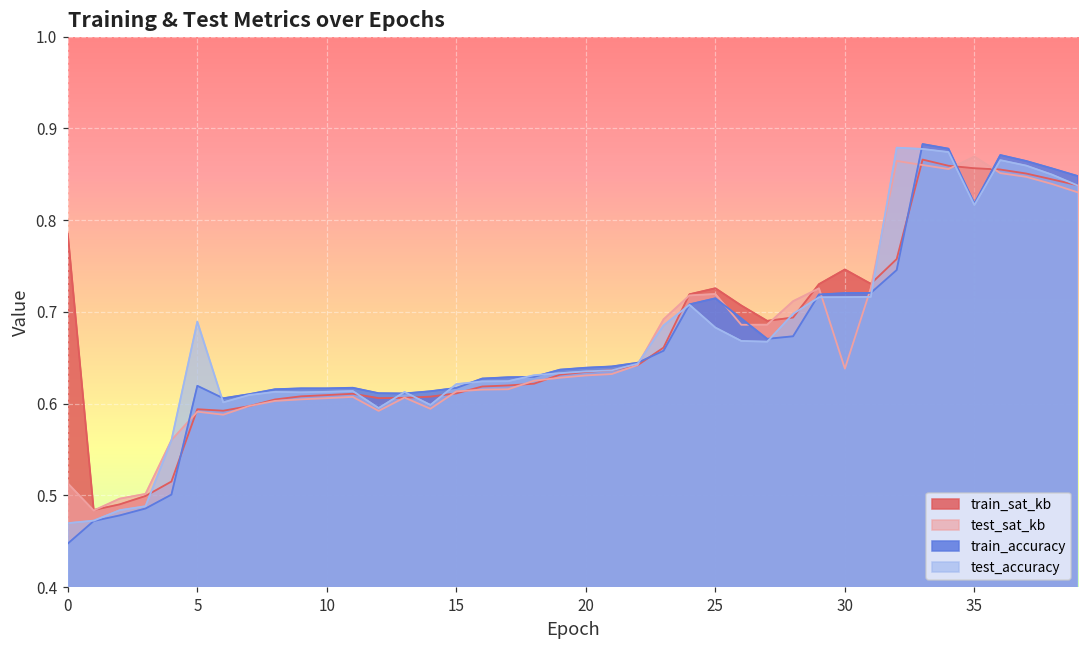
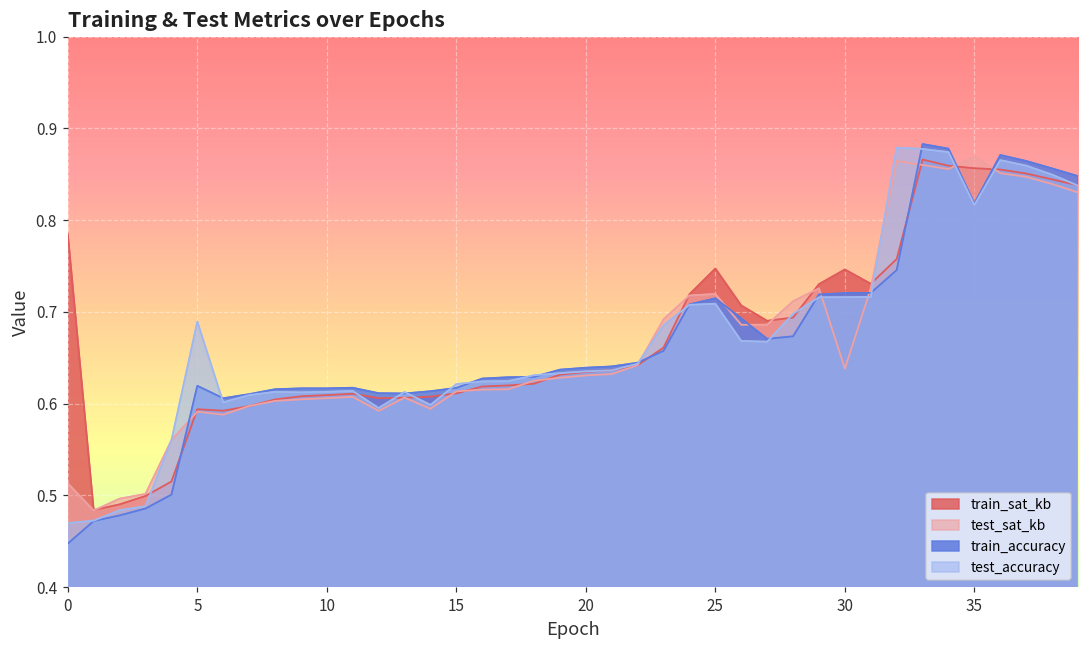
train_sat_kb, 25: 0.73 -> 0.75
test_accuracy, 25: 0.68 -> 0.71
